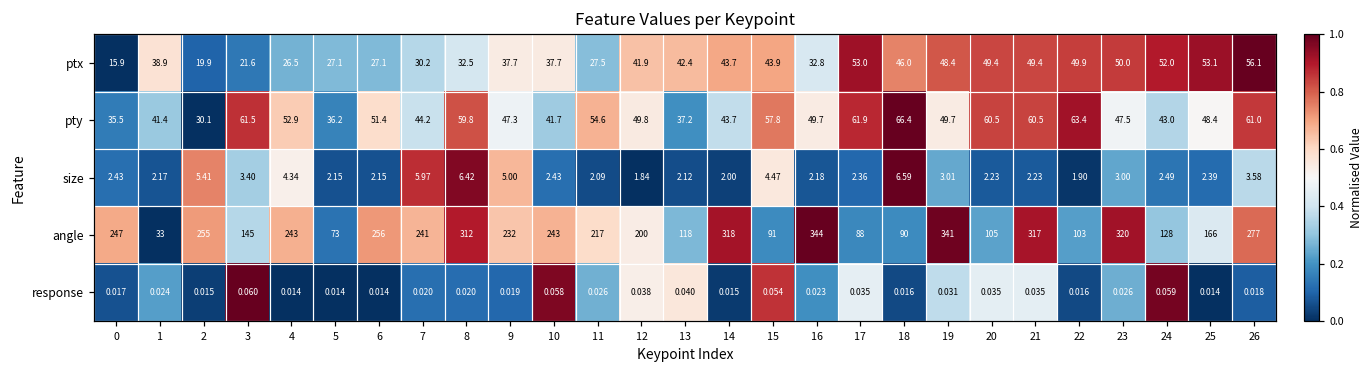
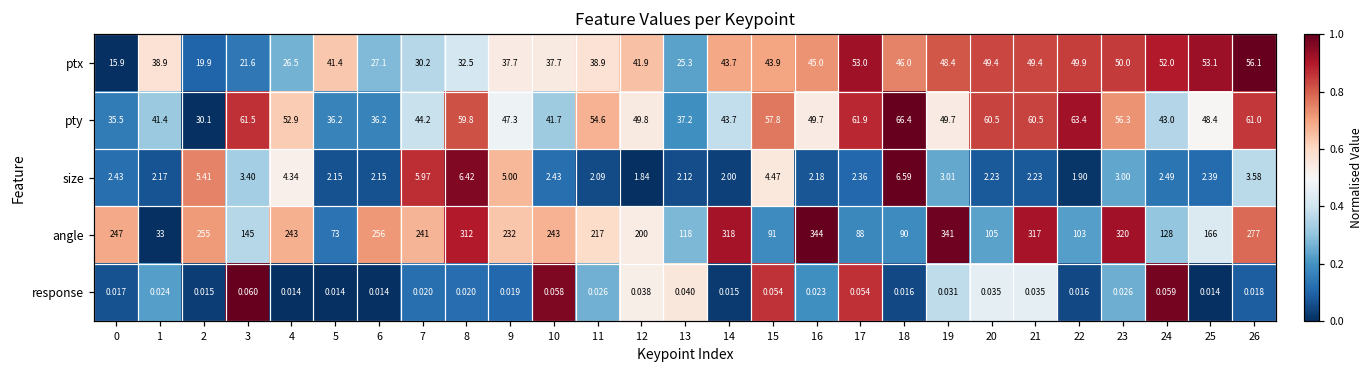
ptx, 5: 27.1 -> 41.4
ptx, 11: 27.5 -> 38.9
ptx, 13: 42.4 -> 25.3
ptx, 16: 32.8 -> 45.0
pty, 6: 51.4 -> 36.2
pty, 23: 47.5 -> 56.3
response, 17: 0.035 -> 0.054
